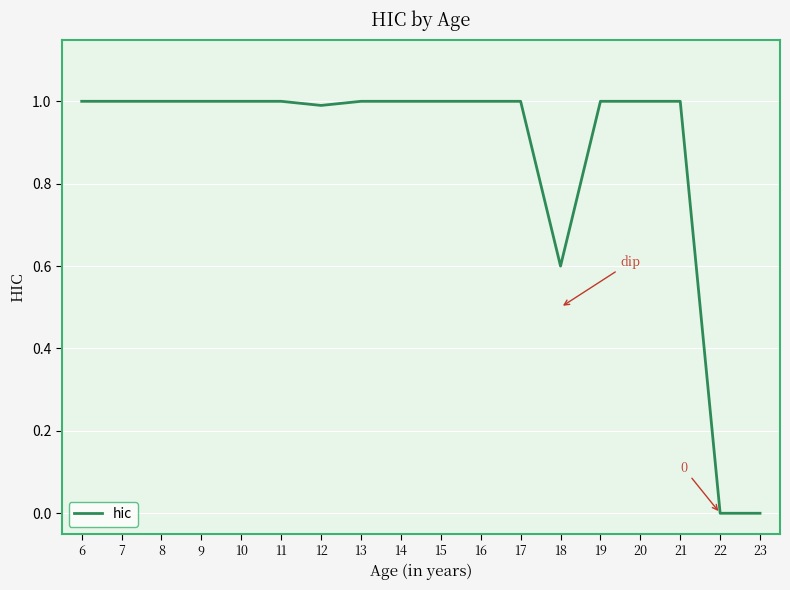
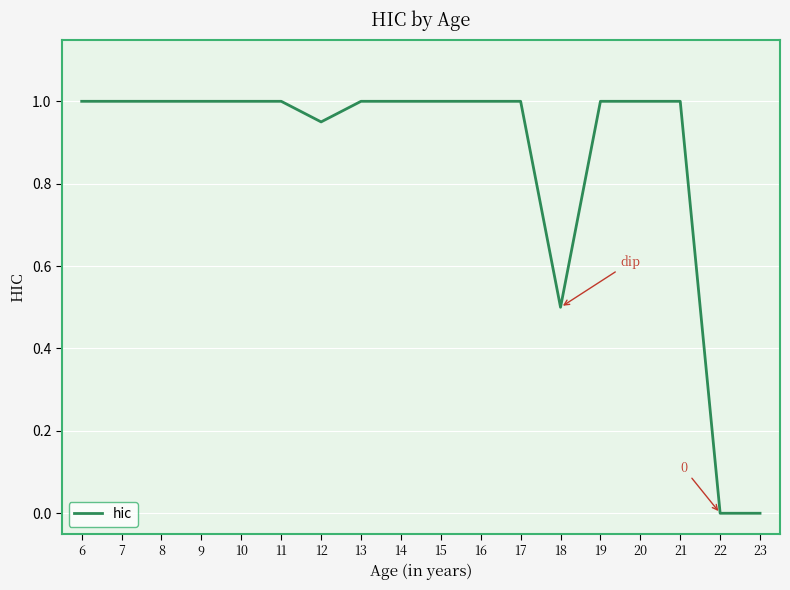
12: 0.99 -> 0.95
18: 0.6 -> 0.5
